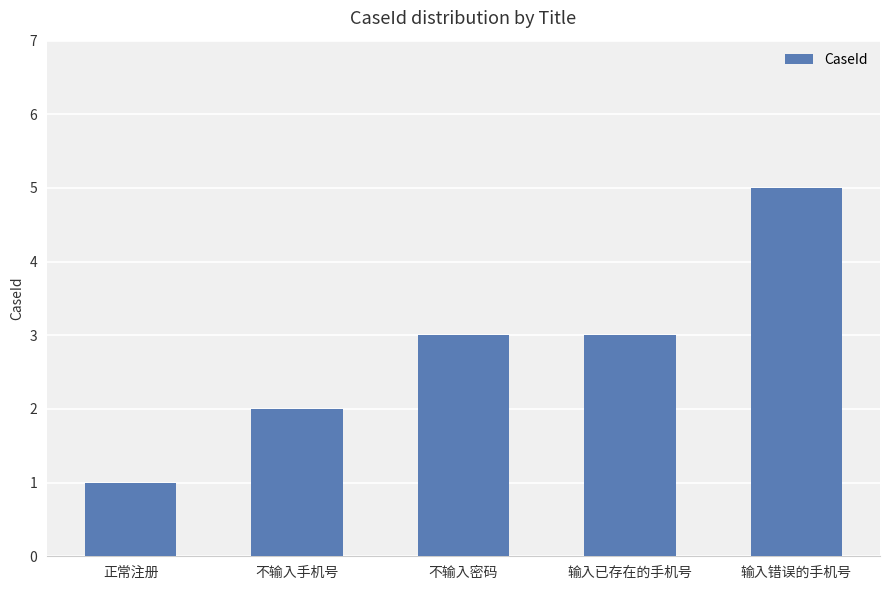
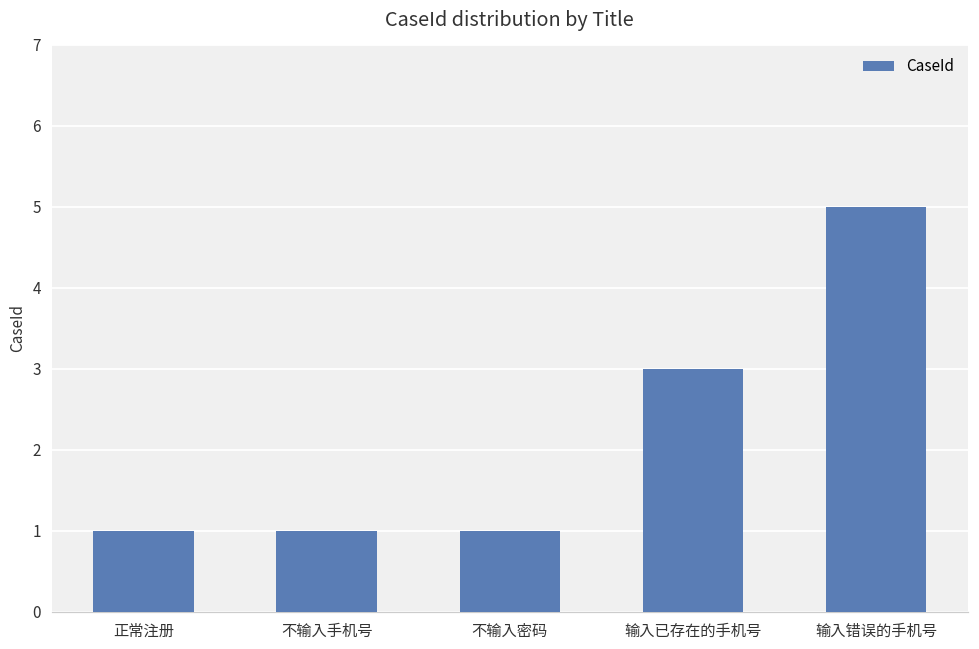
不输入手机号: 2 -> 1
不输入密码: 3 -> 1
